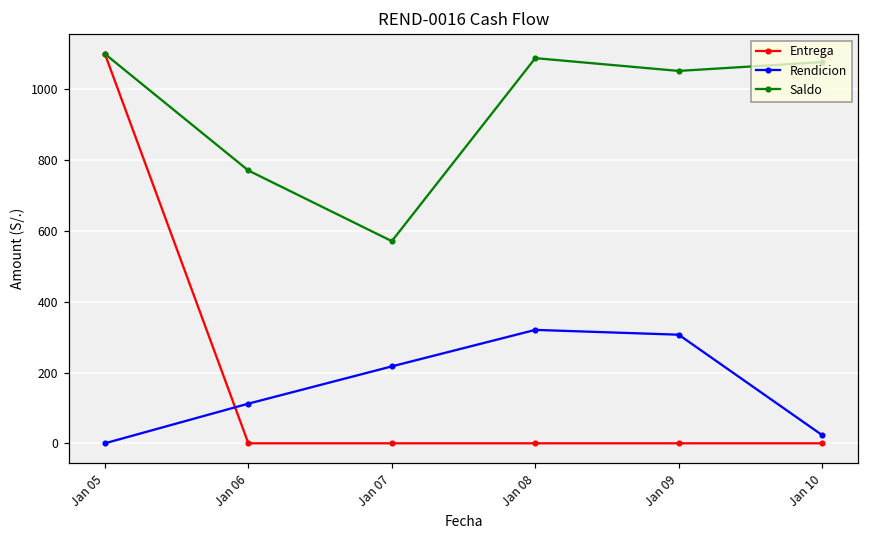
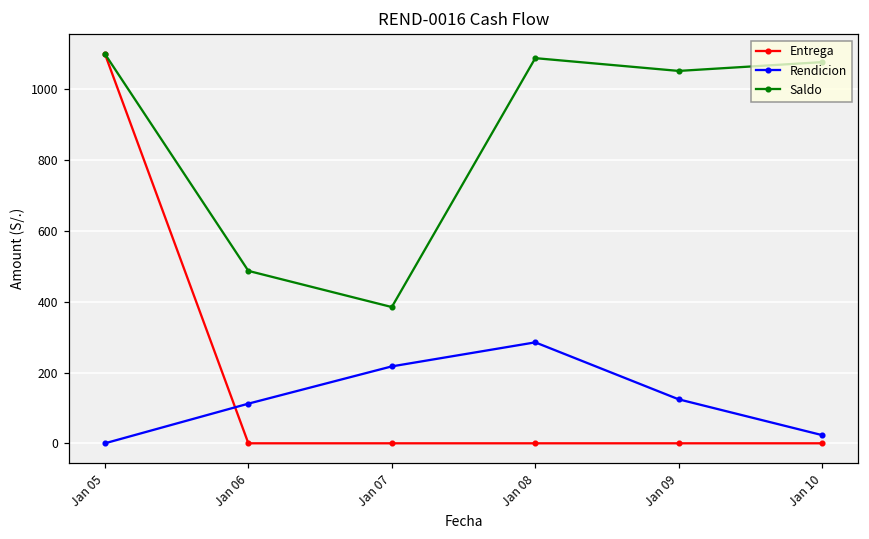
Saldo, Jan 06: 770 -> 490
Saldo, Jan 07: 570 -> 380
Rendicion, Jan 08: 320 -> 290
Rendicion, Jan 09: 310 -> 120
